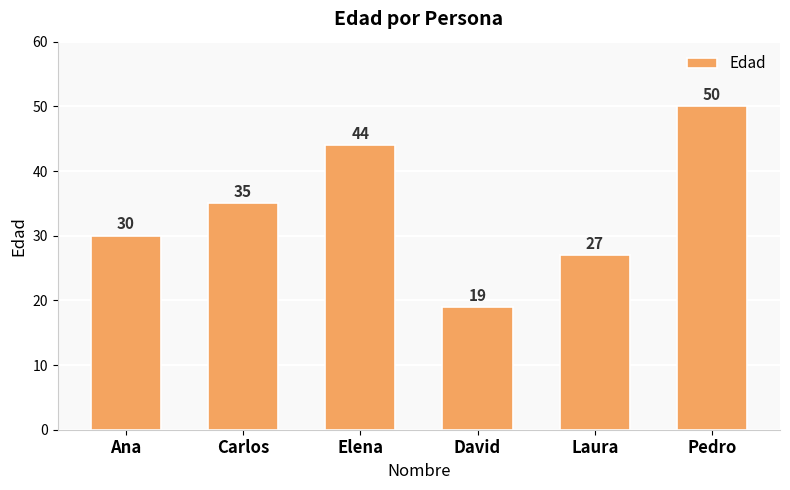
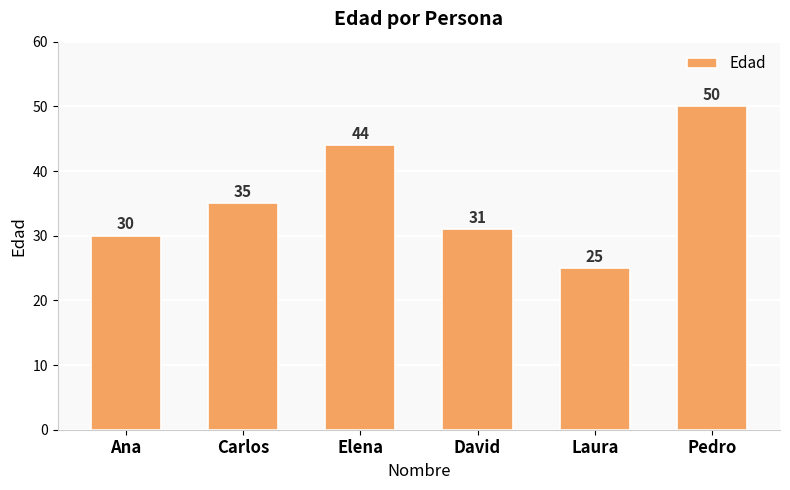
David: 19 -> 31
Laura: 27 -> 25
